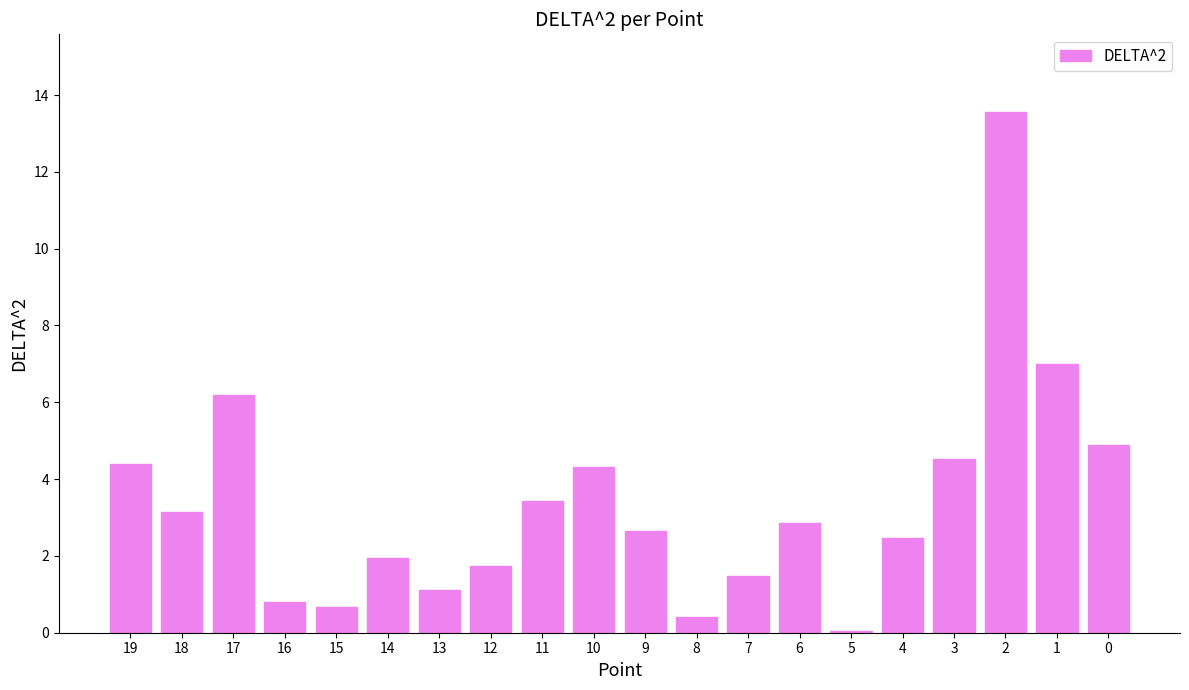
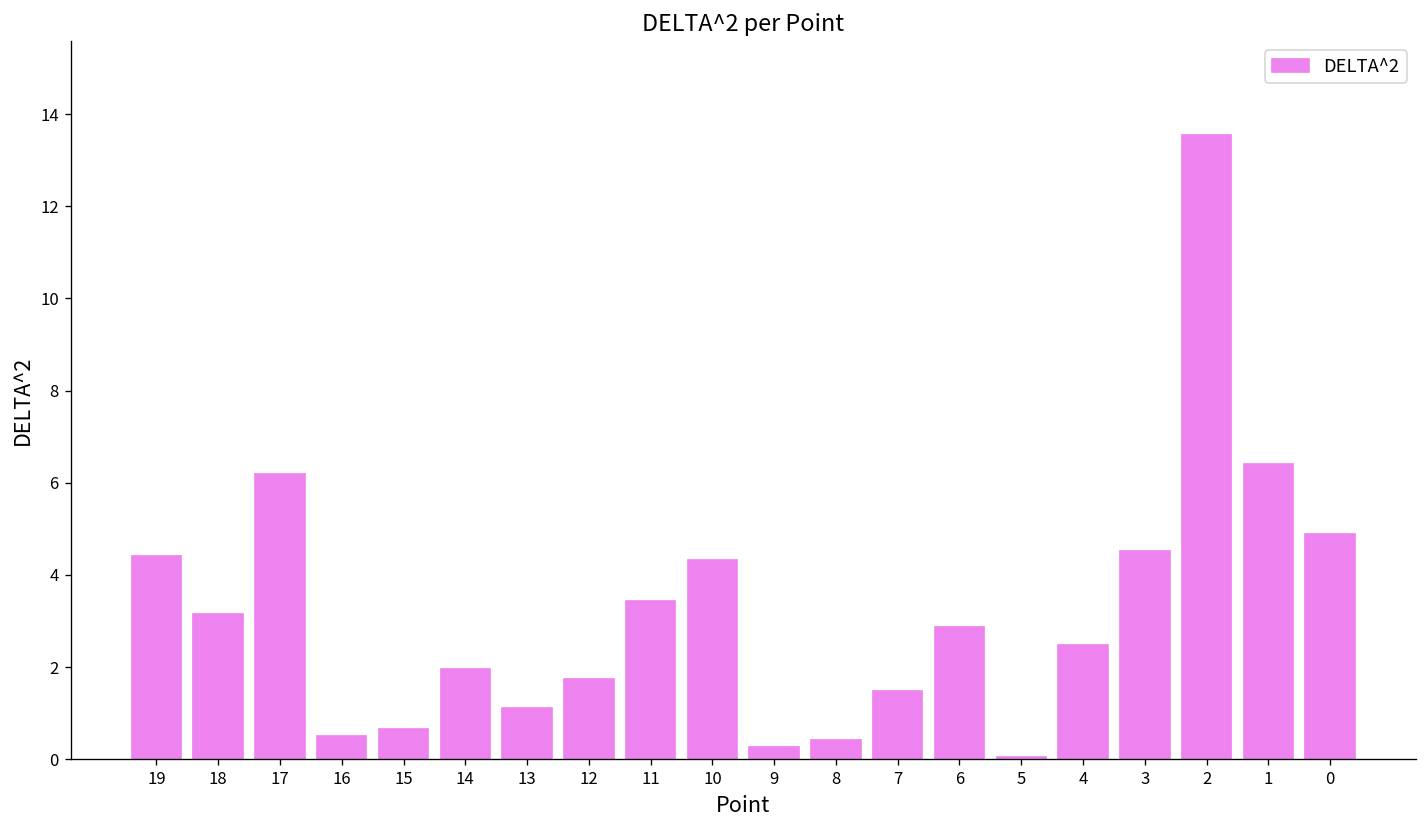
16: 0.8 -> 0.5
9: 2.7 -> 0.3
1: 7.0 -> 6.4
